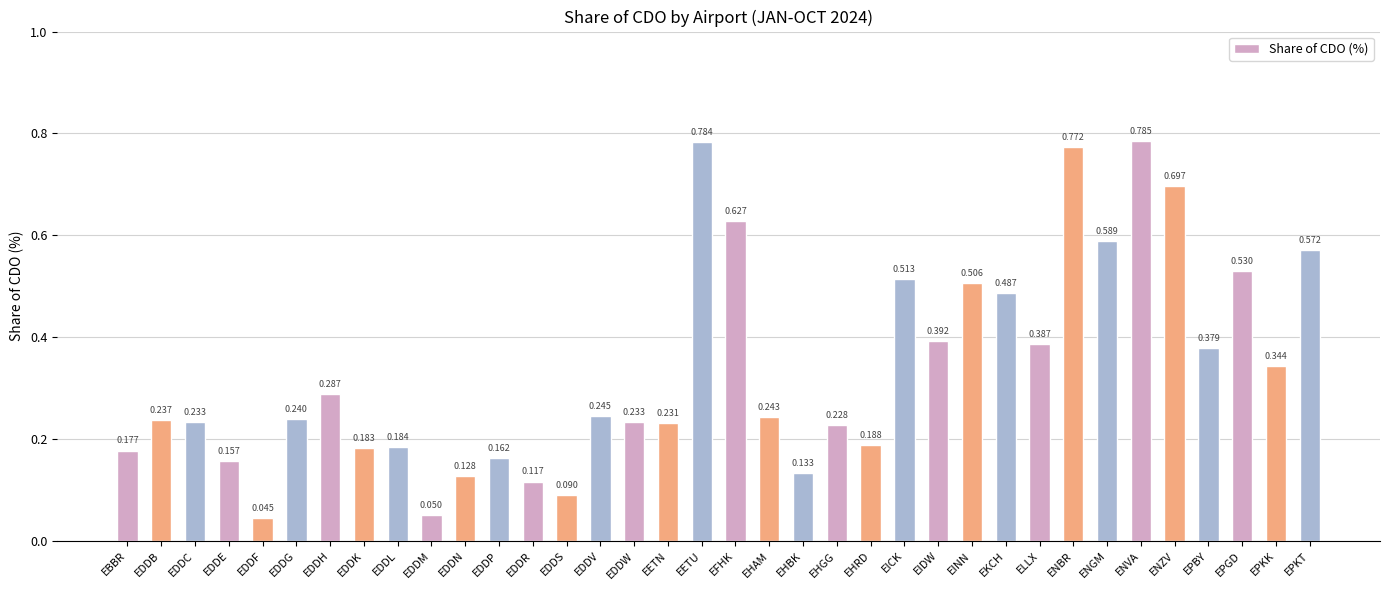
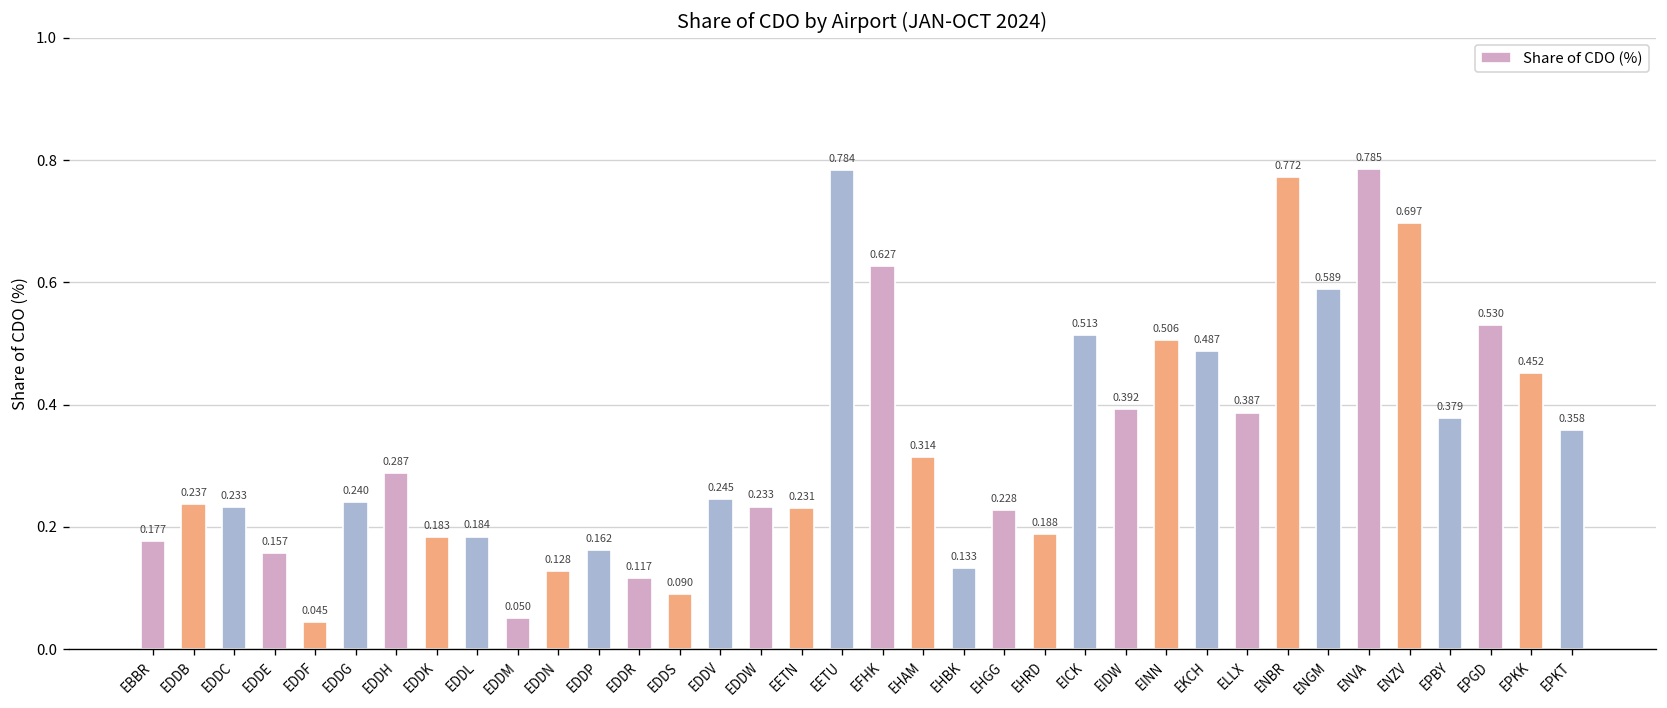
EHAM: 0.243 -> 0.314
EPKK: 0.344 -> 0.452
EPKT: 0.572 -> 0.358
